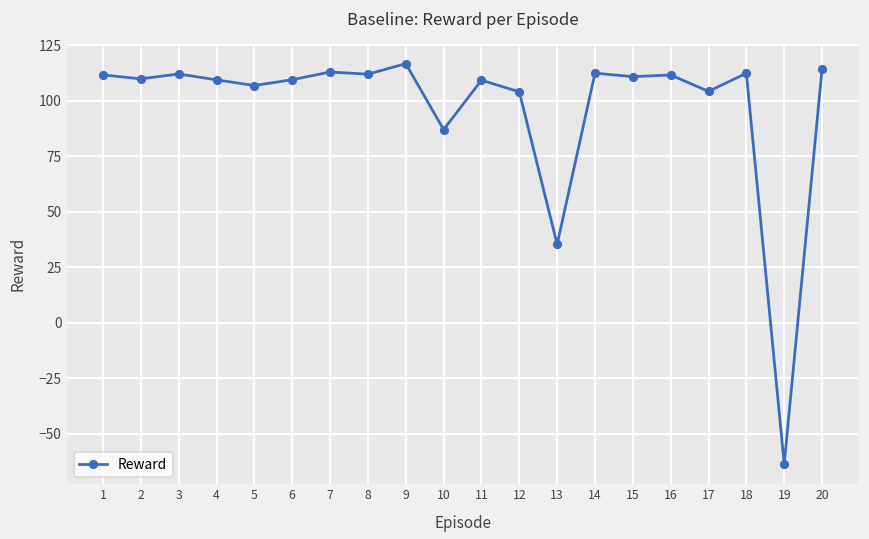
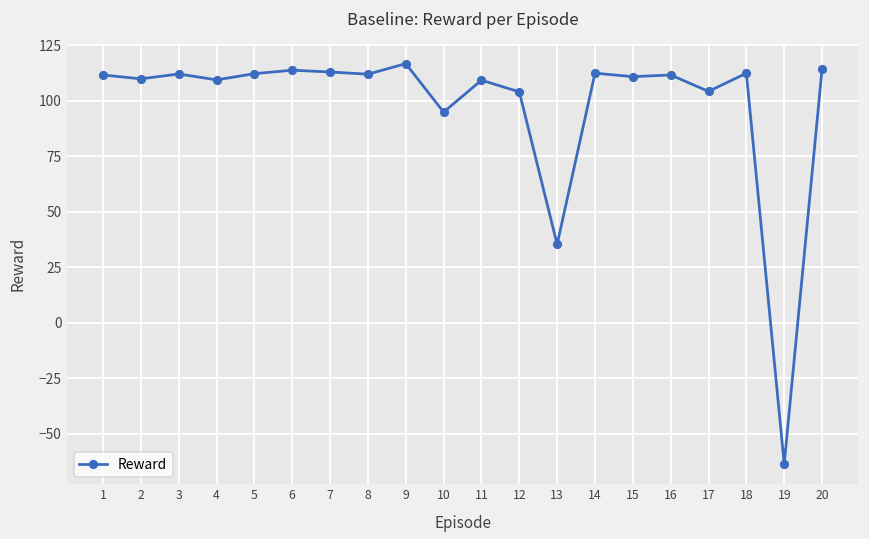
5: 107 -> 112
6: 109 -> 114
10: 87 -> 95
